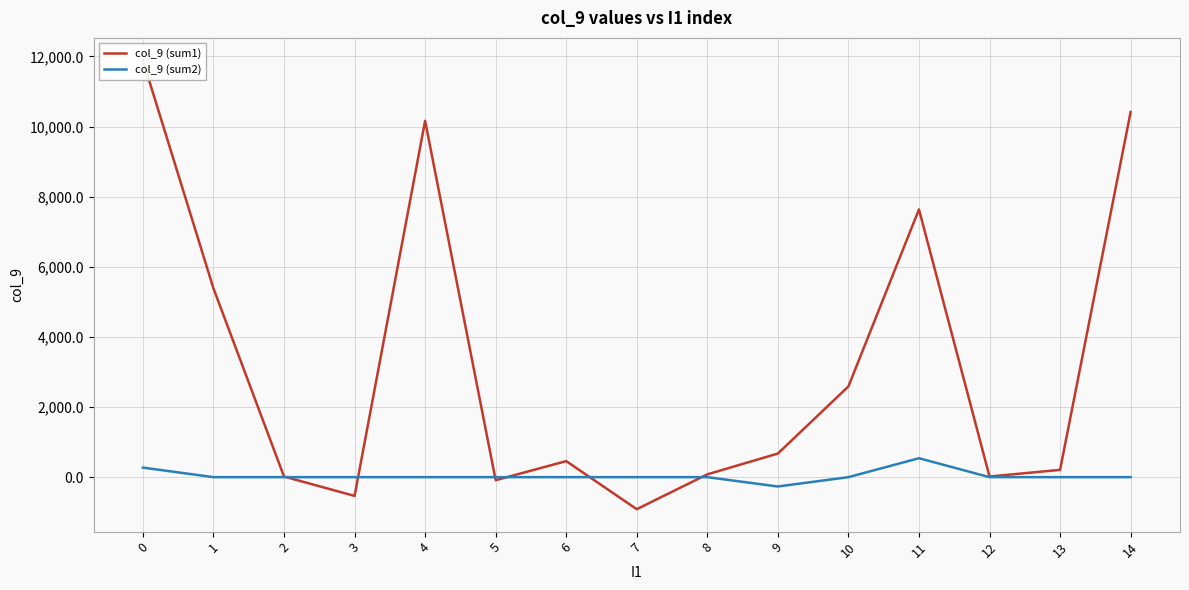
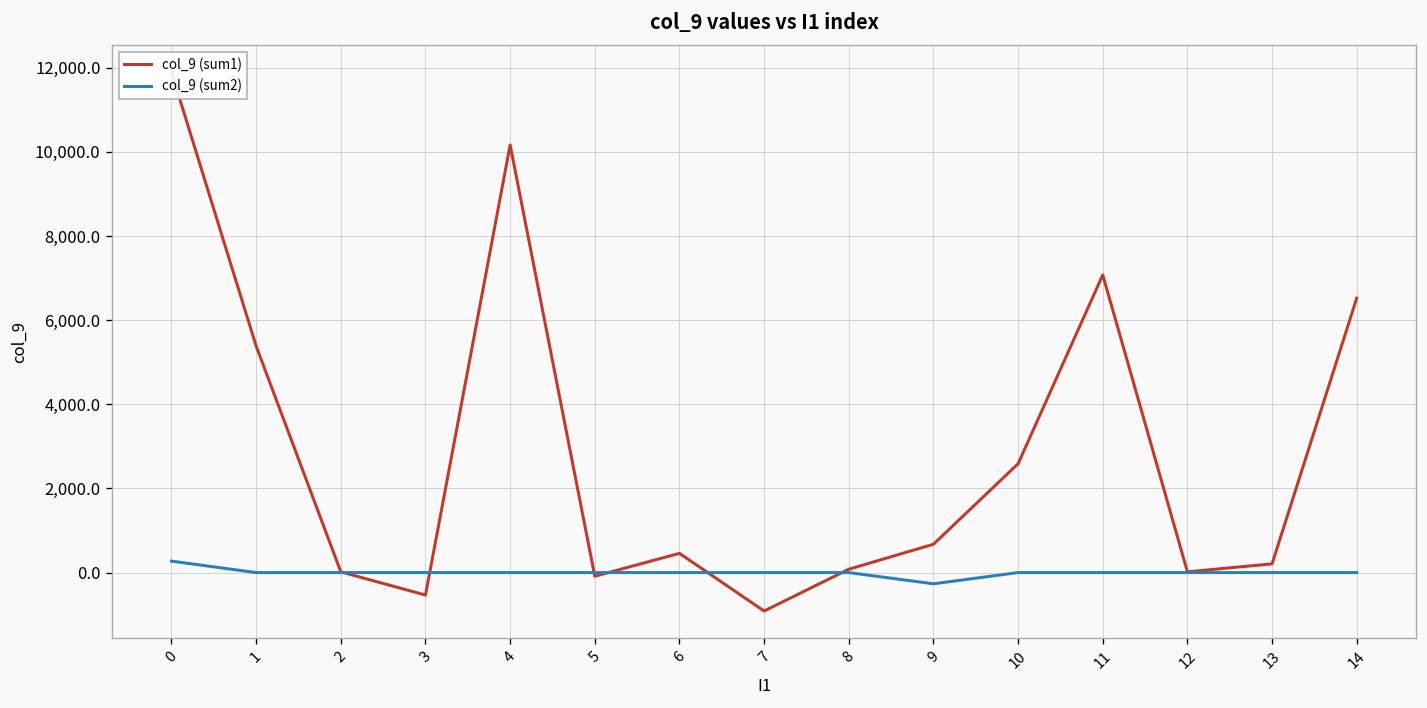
col_9 (sum1), 11: 7,600 -> 7,100
col_9 (sum2), 11: 500 -> 0
col_9 (sum1), 14: 10,400 -> 6,500
